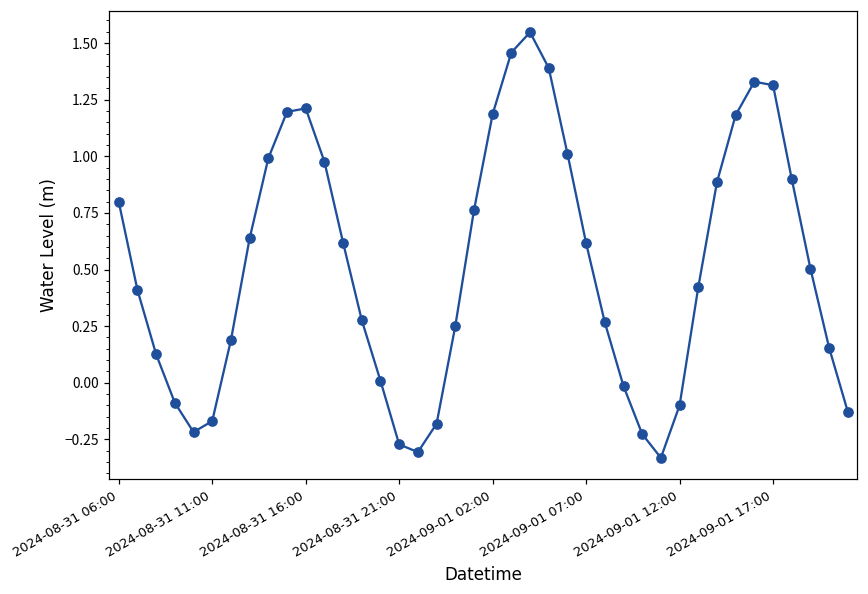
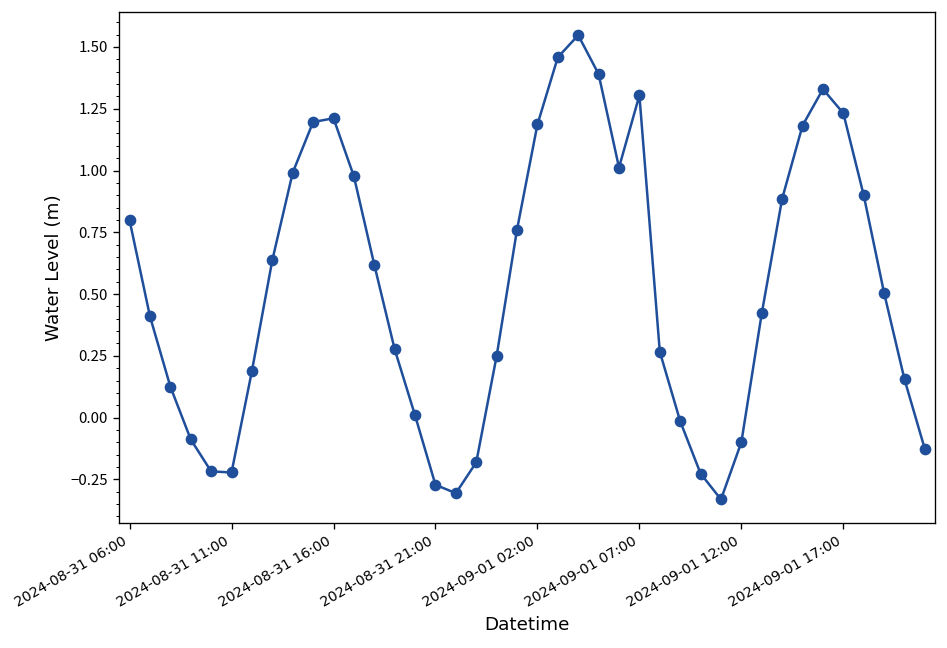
2024-08-31 11:00: -0.17 -> -0.22
2024-09-01 07:00: 0.62 -> 1.30
2024-09-01 17:00: 1.31 -> 1.23
